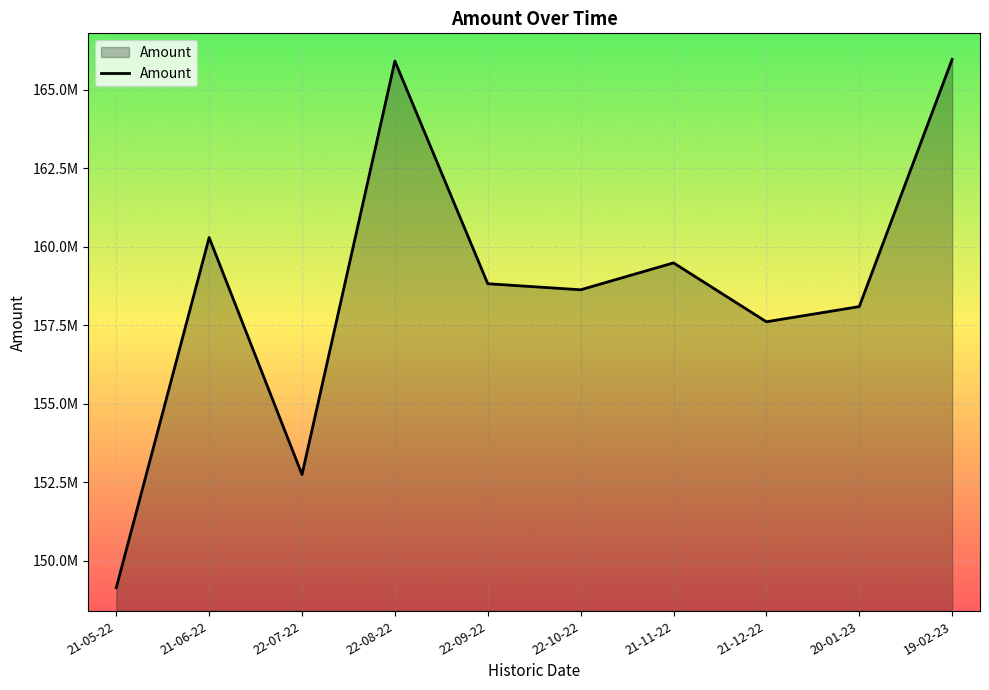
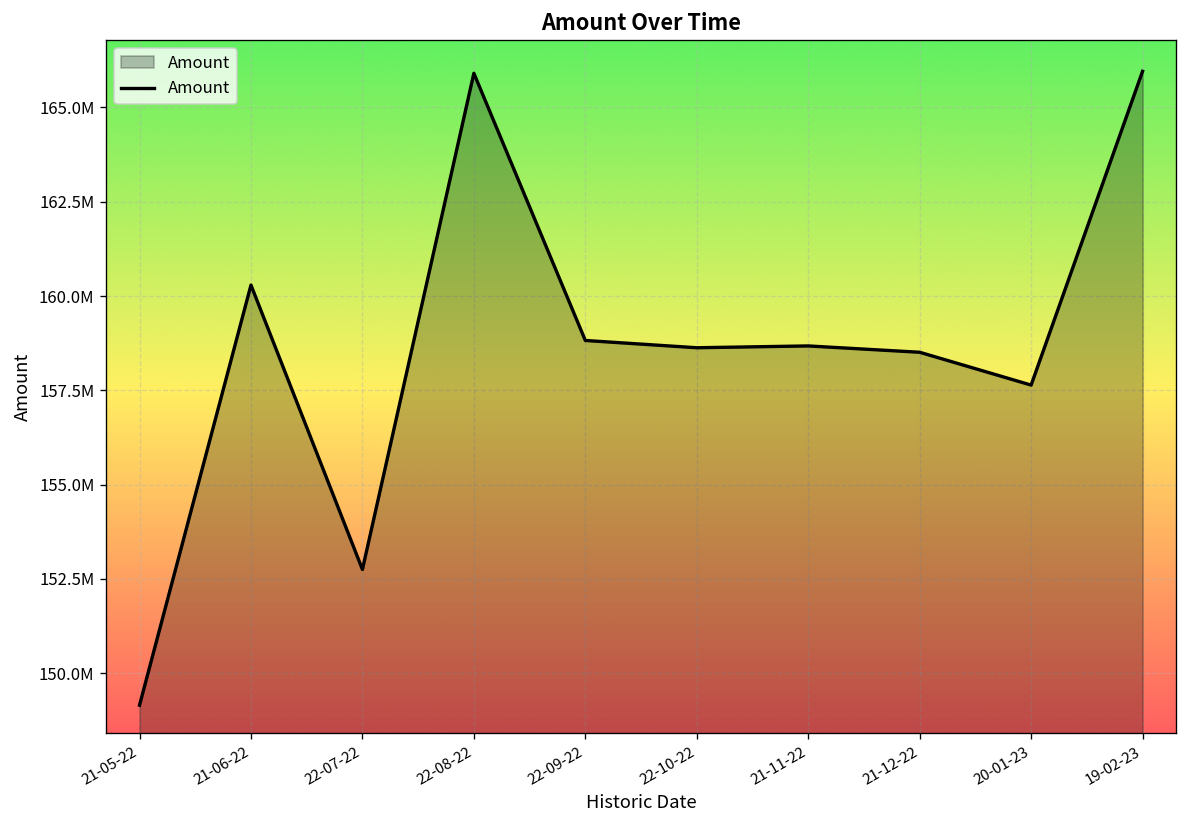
21-11-22: 159500000 -> 158700000
21-12-22: 157600000 -> 158500000
20-01-23: 158100000 -> 157600000
